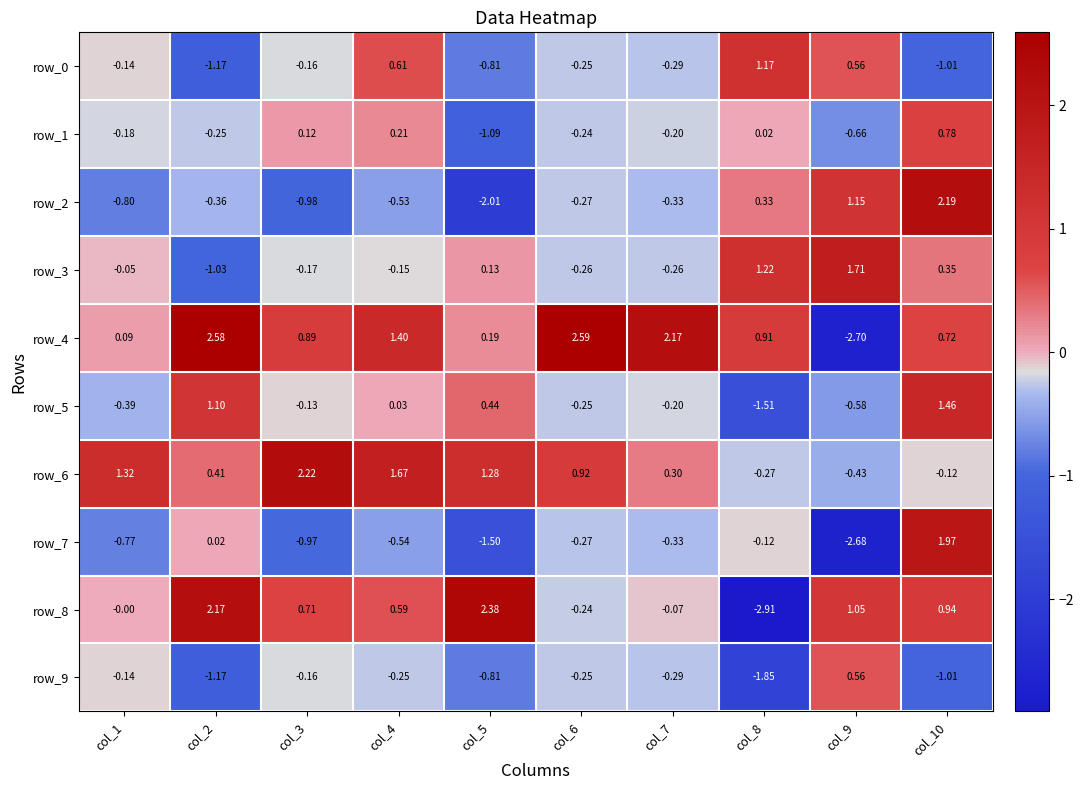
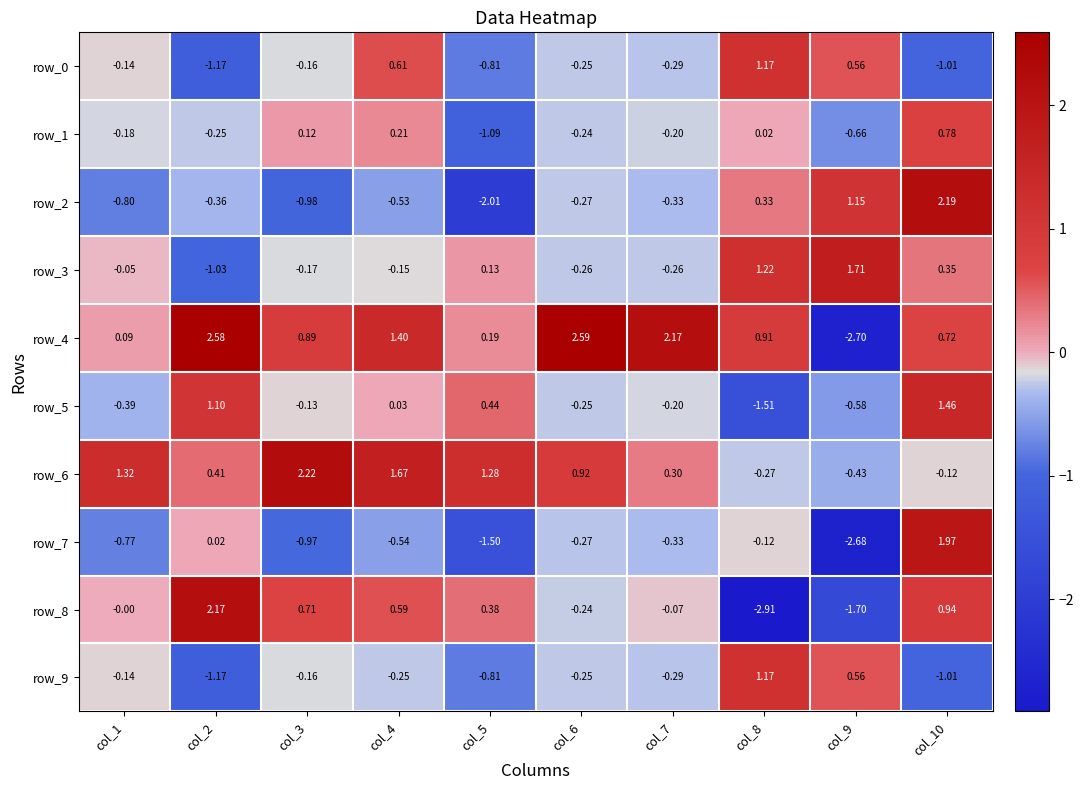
row_8, col_5: 2.38 -> 0.38
row_8, col_9: 1.05 -> -1.70
row_9, col_8: -1.85 -> 1.17
